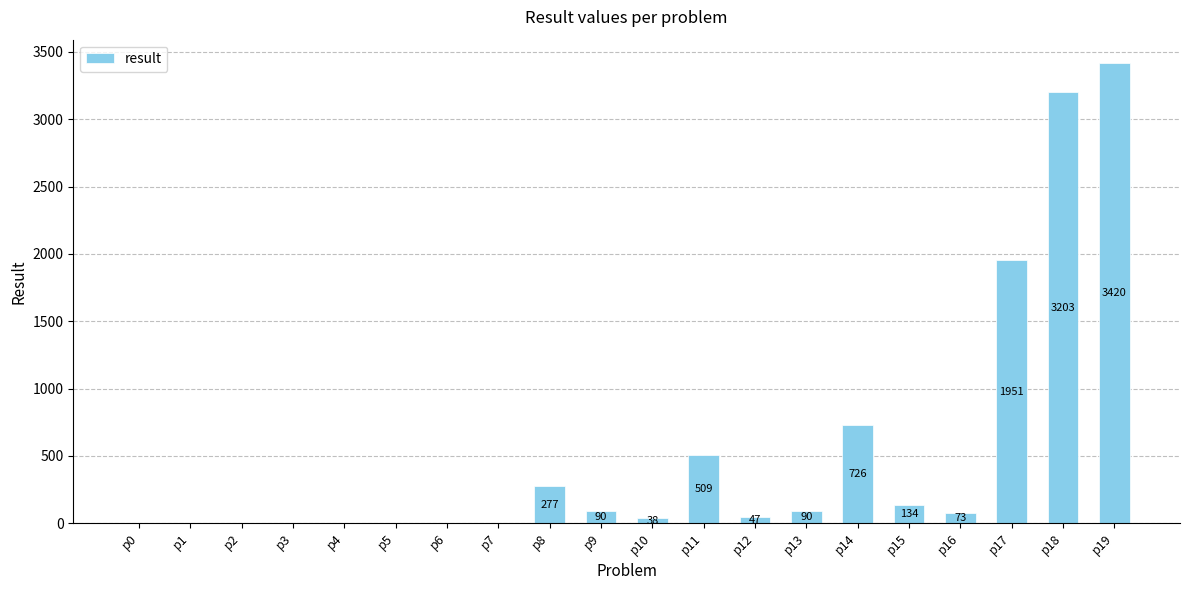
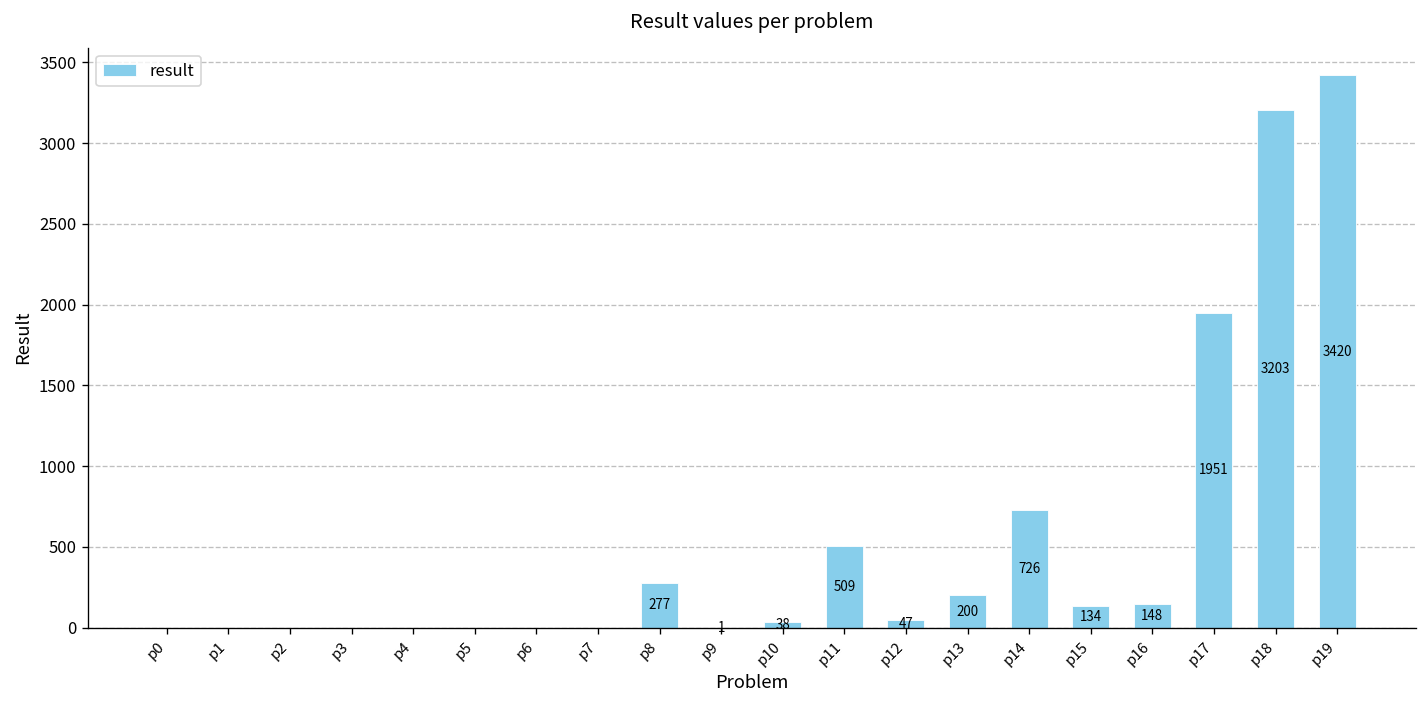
p9: 90 -> 1
p13: 90 -> 200
p16: 73 -> 148
